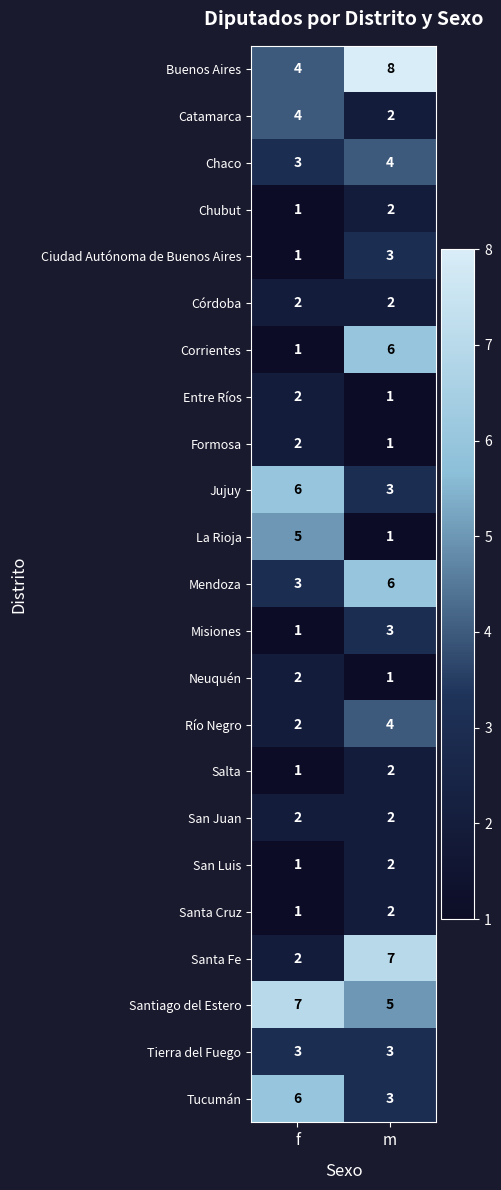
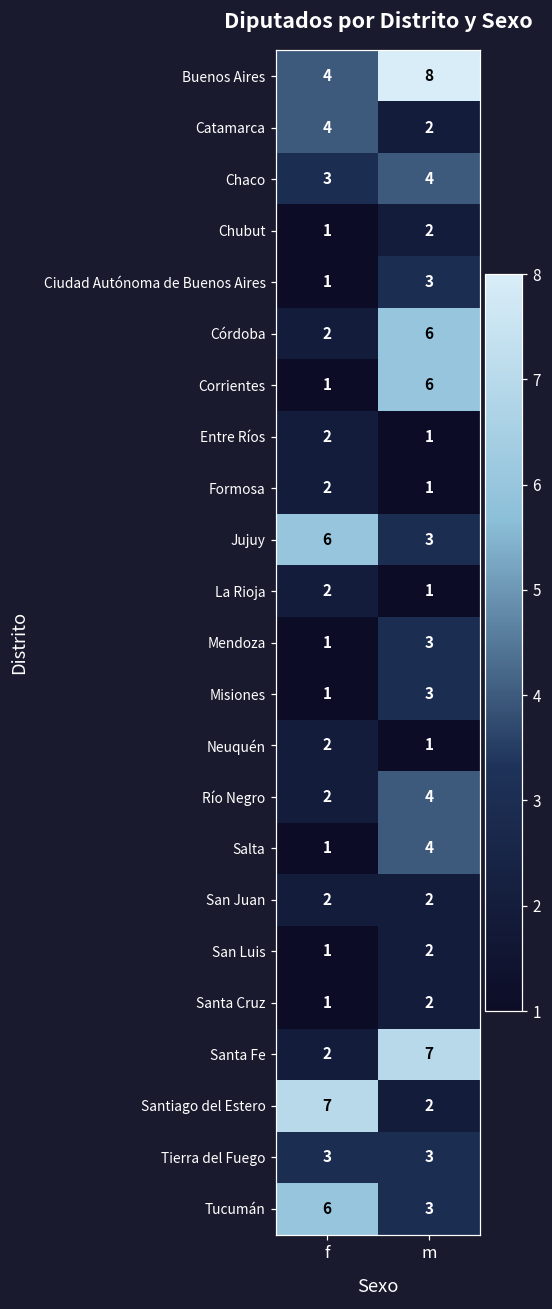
Córdoba, m: 2 -> 6
La Rioja, f: 5 -> 2
Mendoza, f: 3 -> 1
Mendoza, m: 6 -> 3
Salta, m: 2 -> 4
Santiago del Estero, m: 5 -> 2
